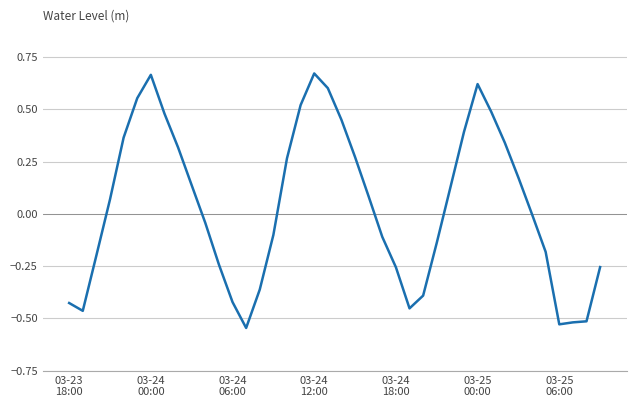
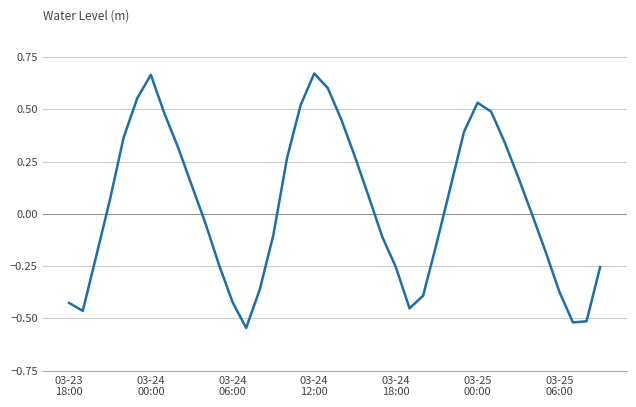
03-25 00:00: 0.62 -> 0.53
03-25 06:00: -0.53 -> -0.37
